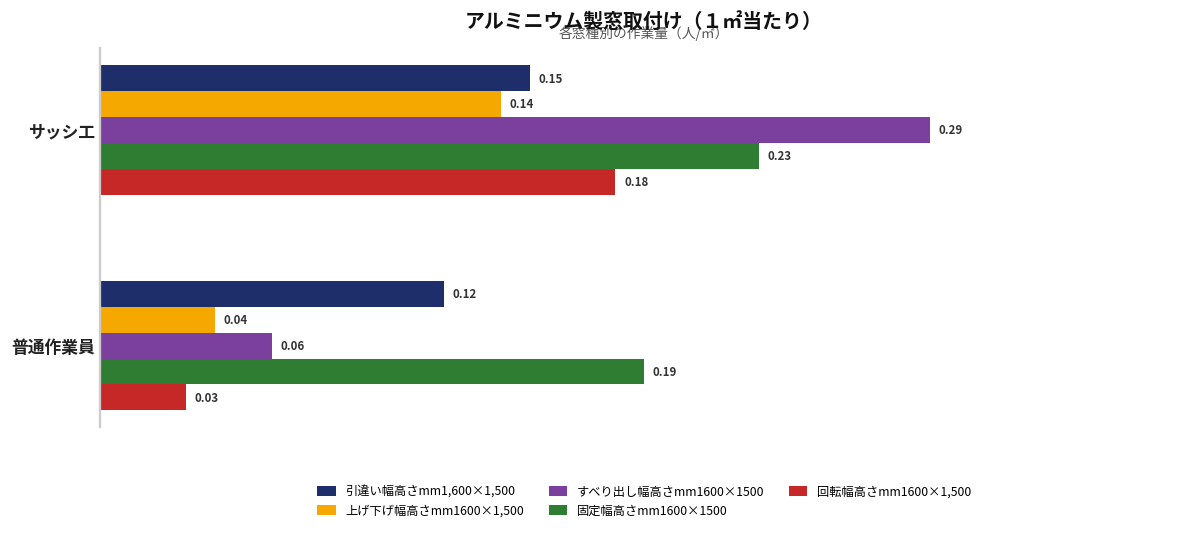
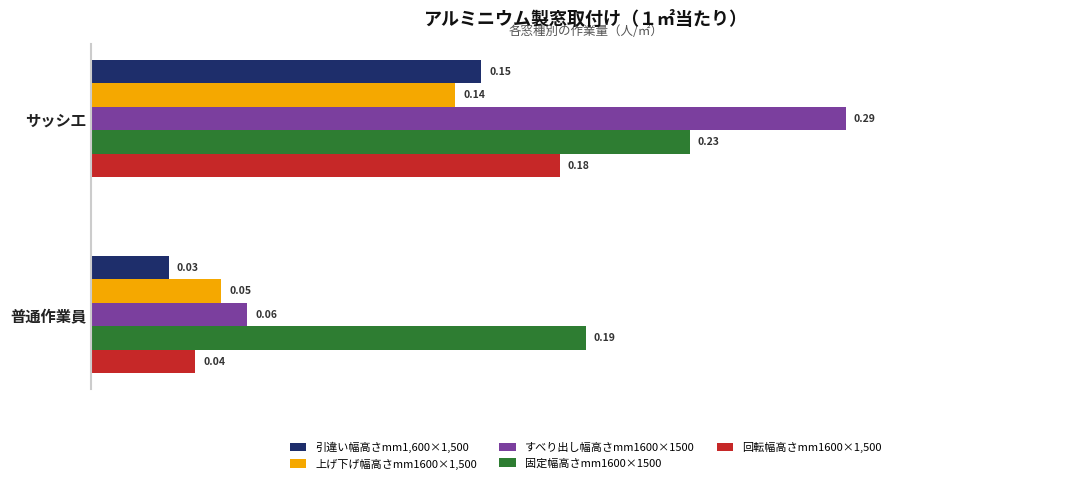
引違い幅高さmm1,600×1,500, 普通作業員: 0.12 -> 0.03
上げ下げ幅高さmm1600×1,500, 普通作業員: 0.04 -> 0.05
回転幅高さmm1600×1,500, 普通作業員: 0.03 -> 0.04
